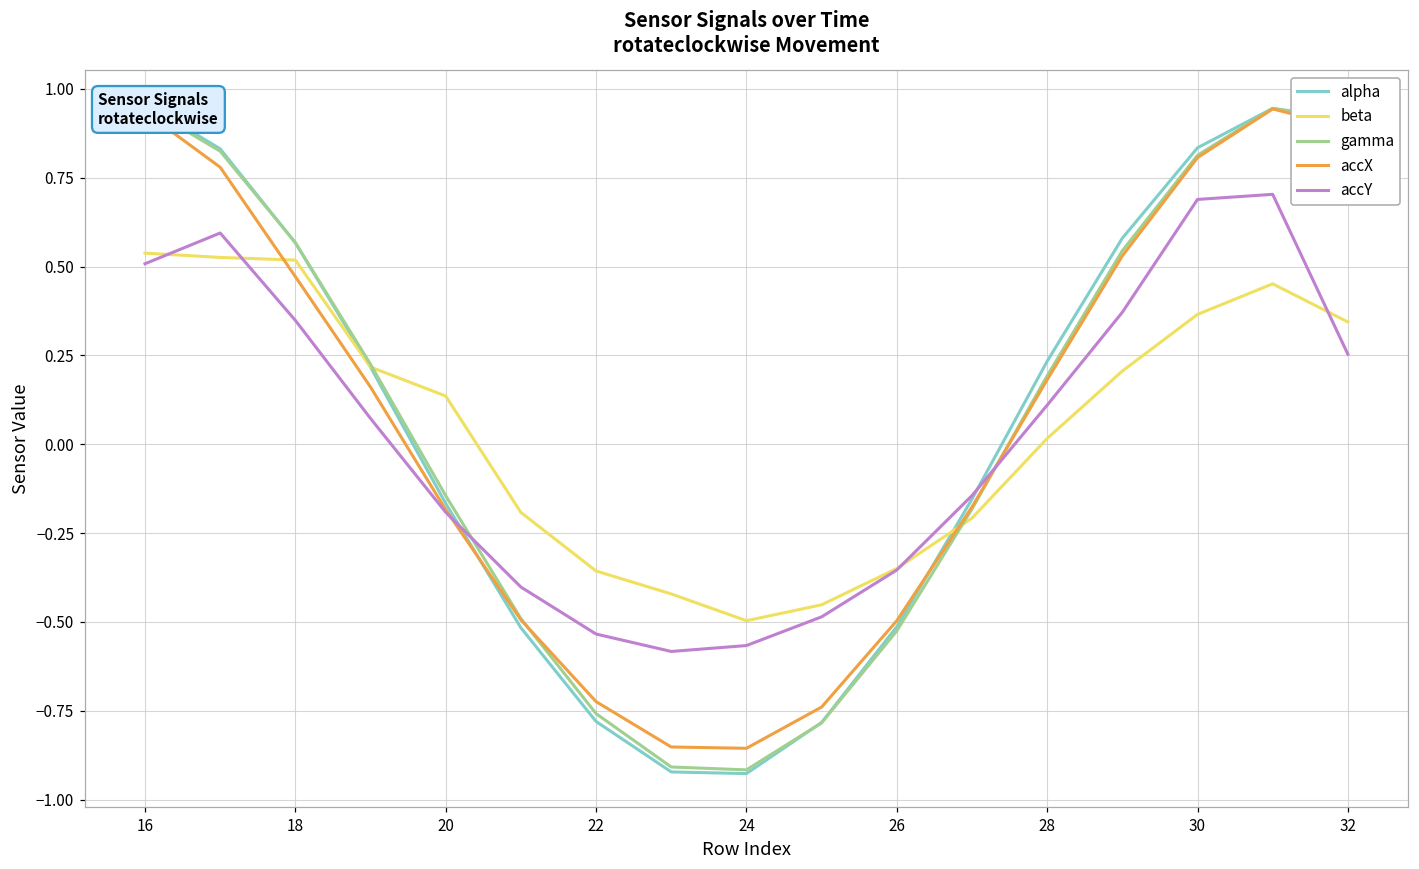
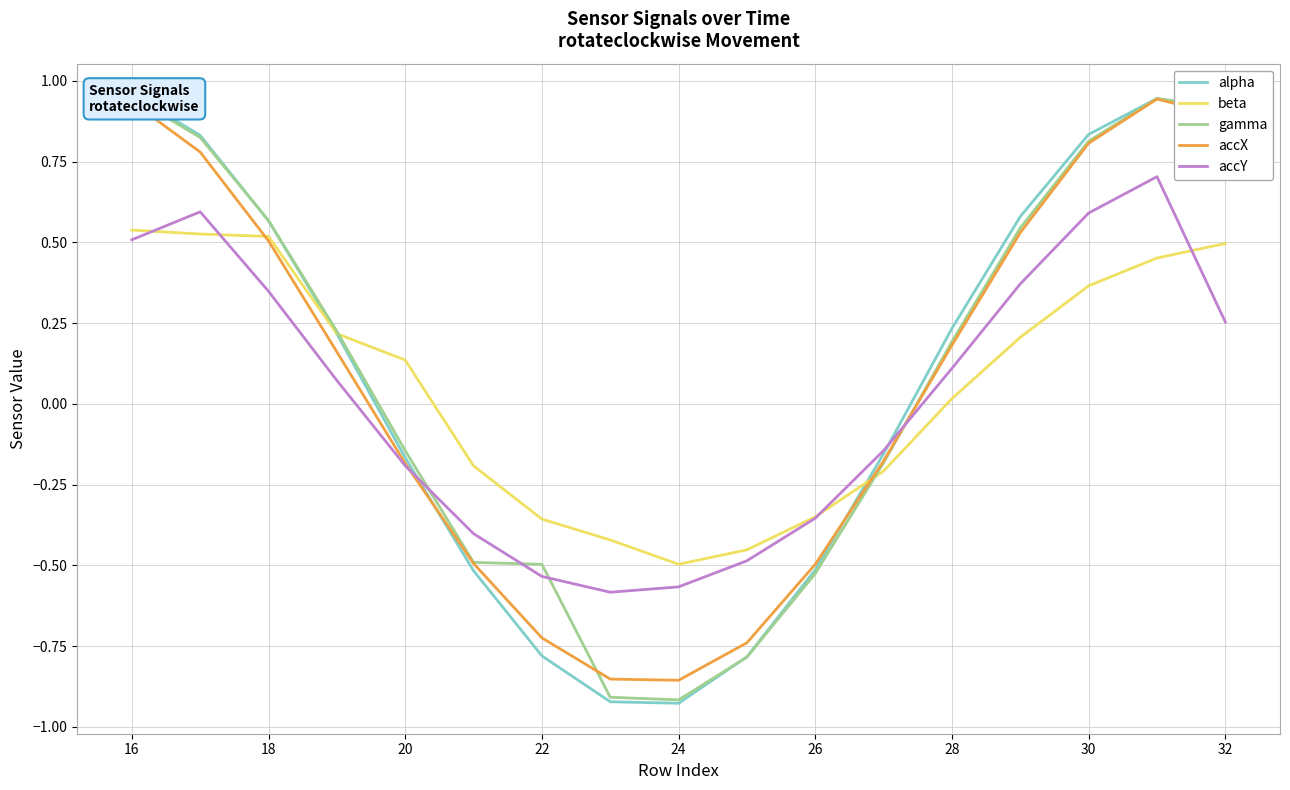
accX, 18: 0.47 -> 0.50
gamma, 22: -0.76 -> -0.50
accY, 30: 0.69 -> 0.59
beta, 32: 0.34 -> 0.50
